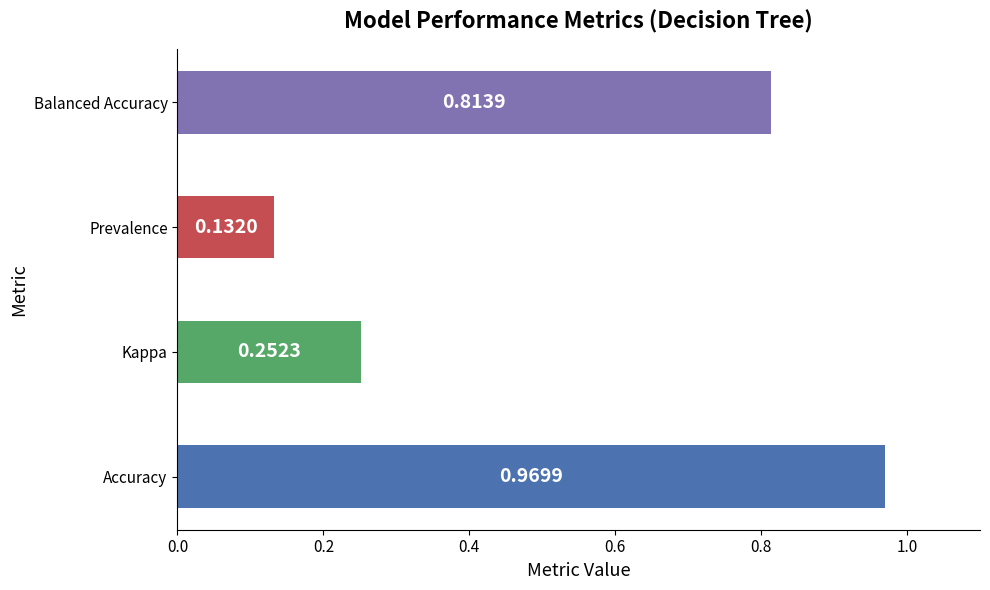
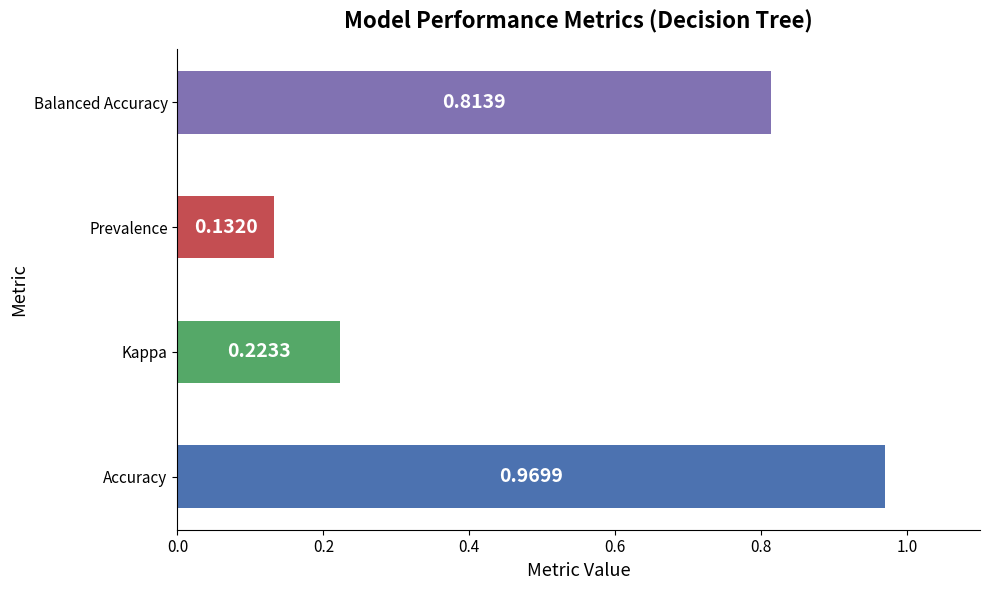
Kappa: 0.2523 -> 0.2233
